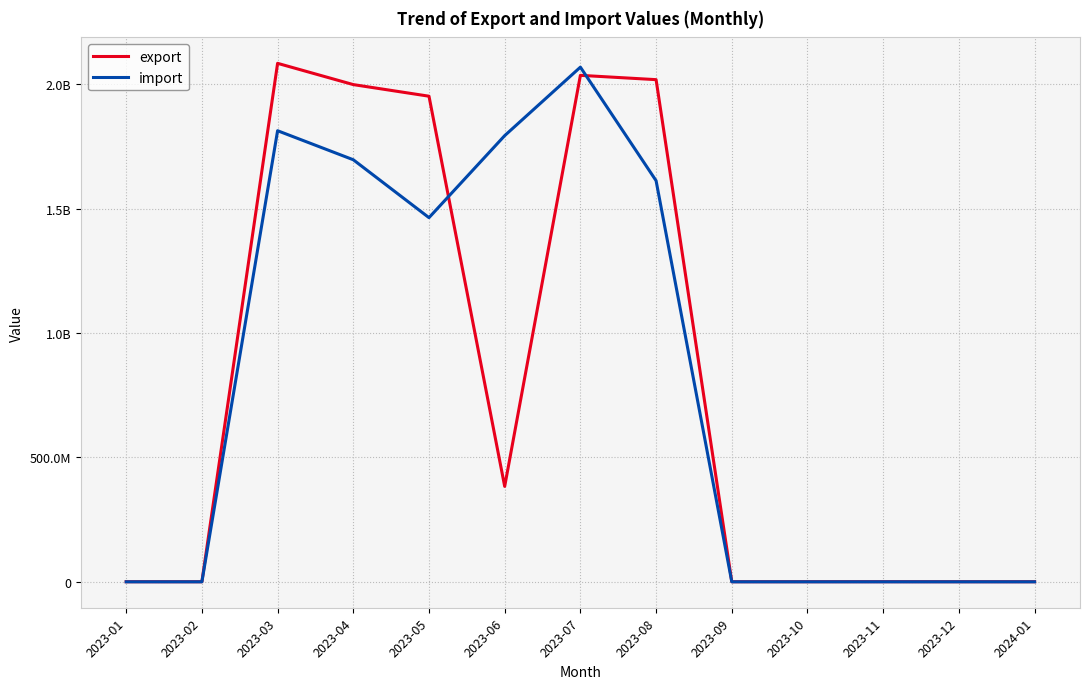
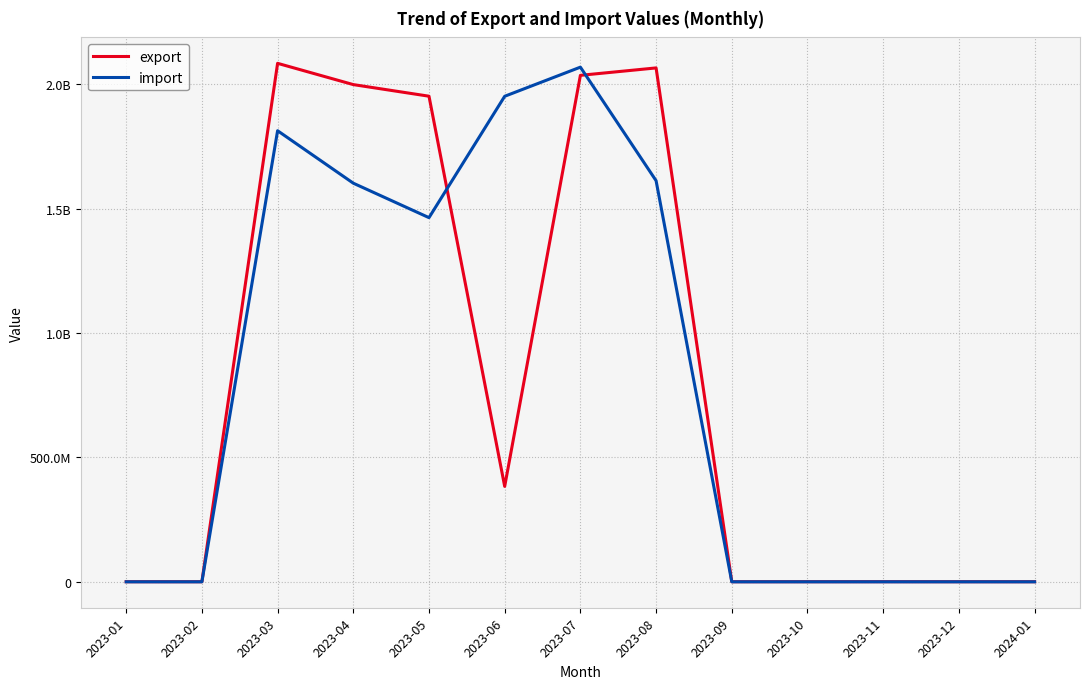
import, 2023-04: 1700000000 -> 1600000000
import, 2023-06: 1790000000 -> 1950000000
export, 2023-08: 2020000000 -> 2070000000
